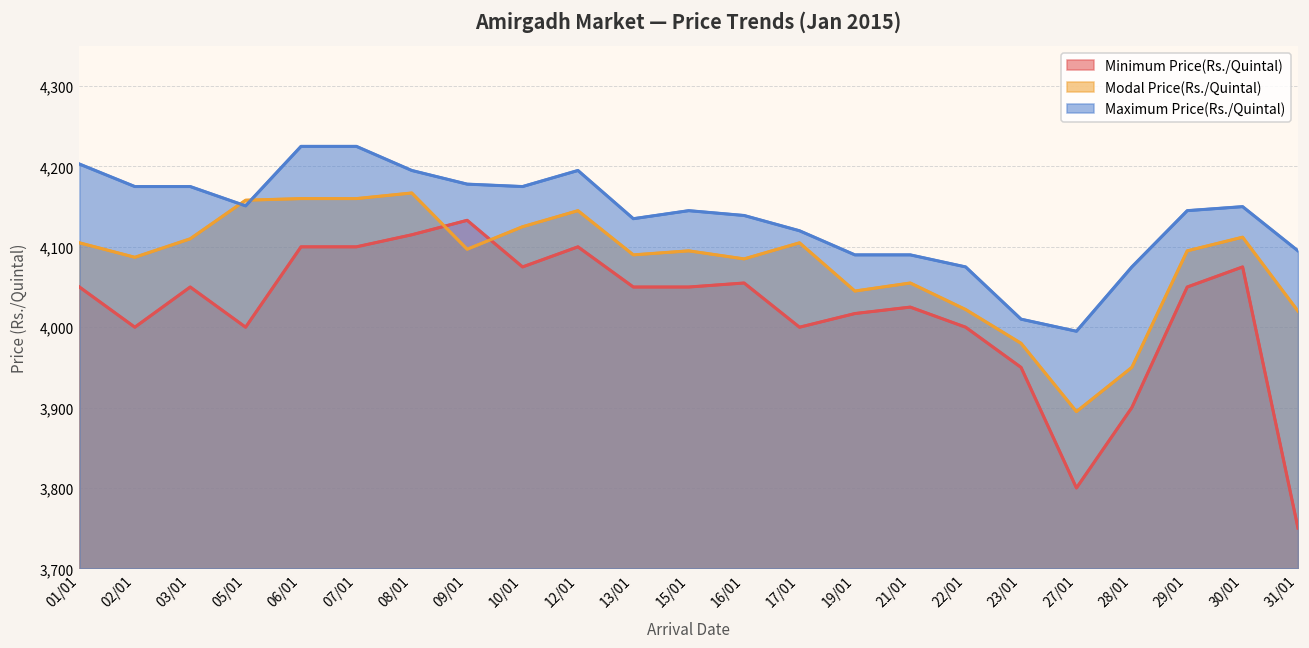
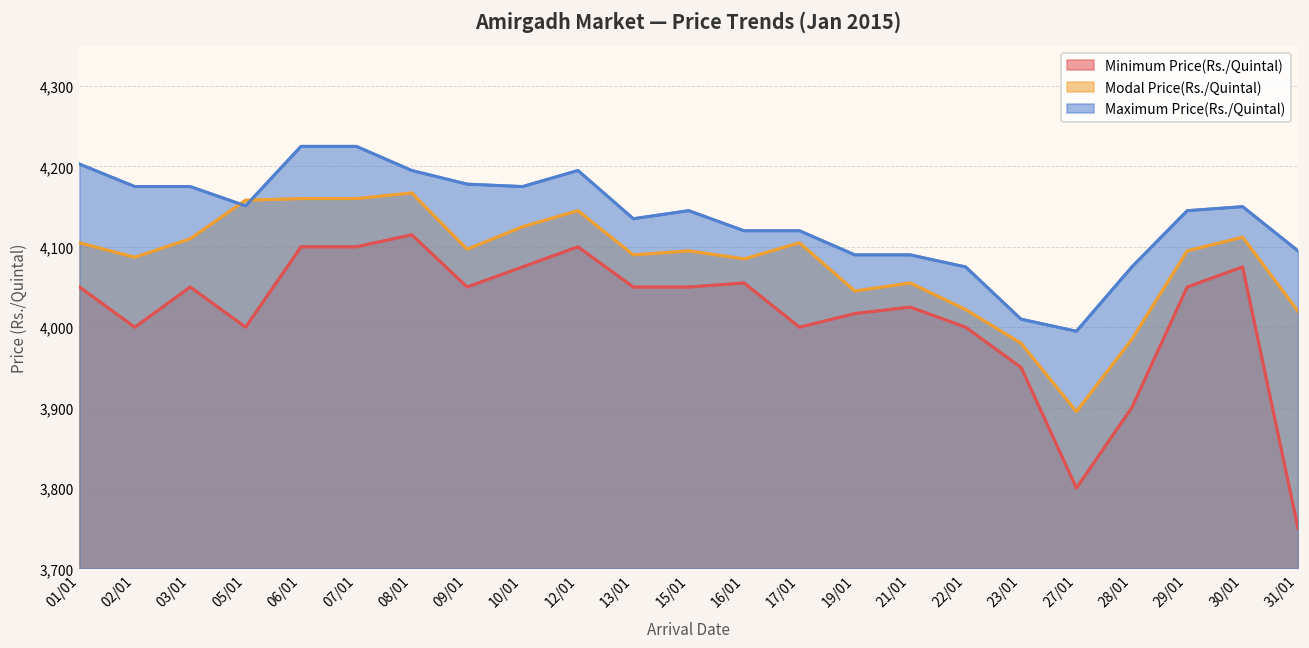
Minimum Price(Rs./Quintal), 09/01: 4,130 -> 4,050
Maximum Price(Rs./Quintal), 16/01: 4,140 -> 4,120
Modal Price(Rs./Quintal), 28/01: 3,950 -> 3,990
